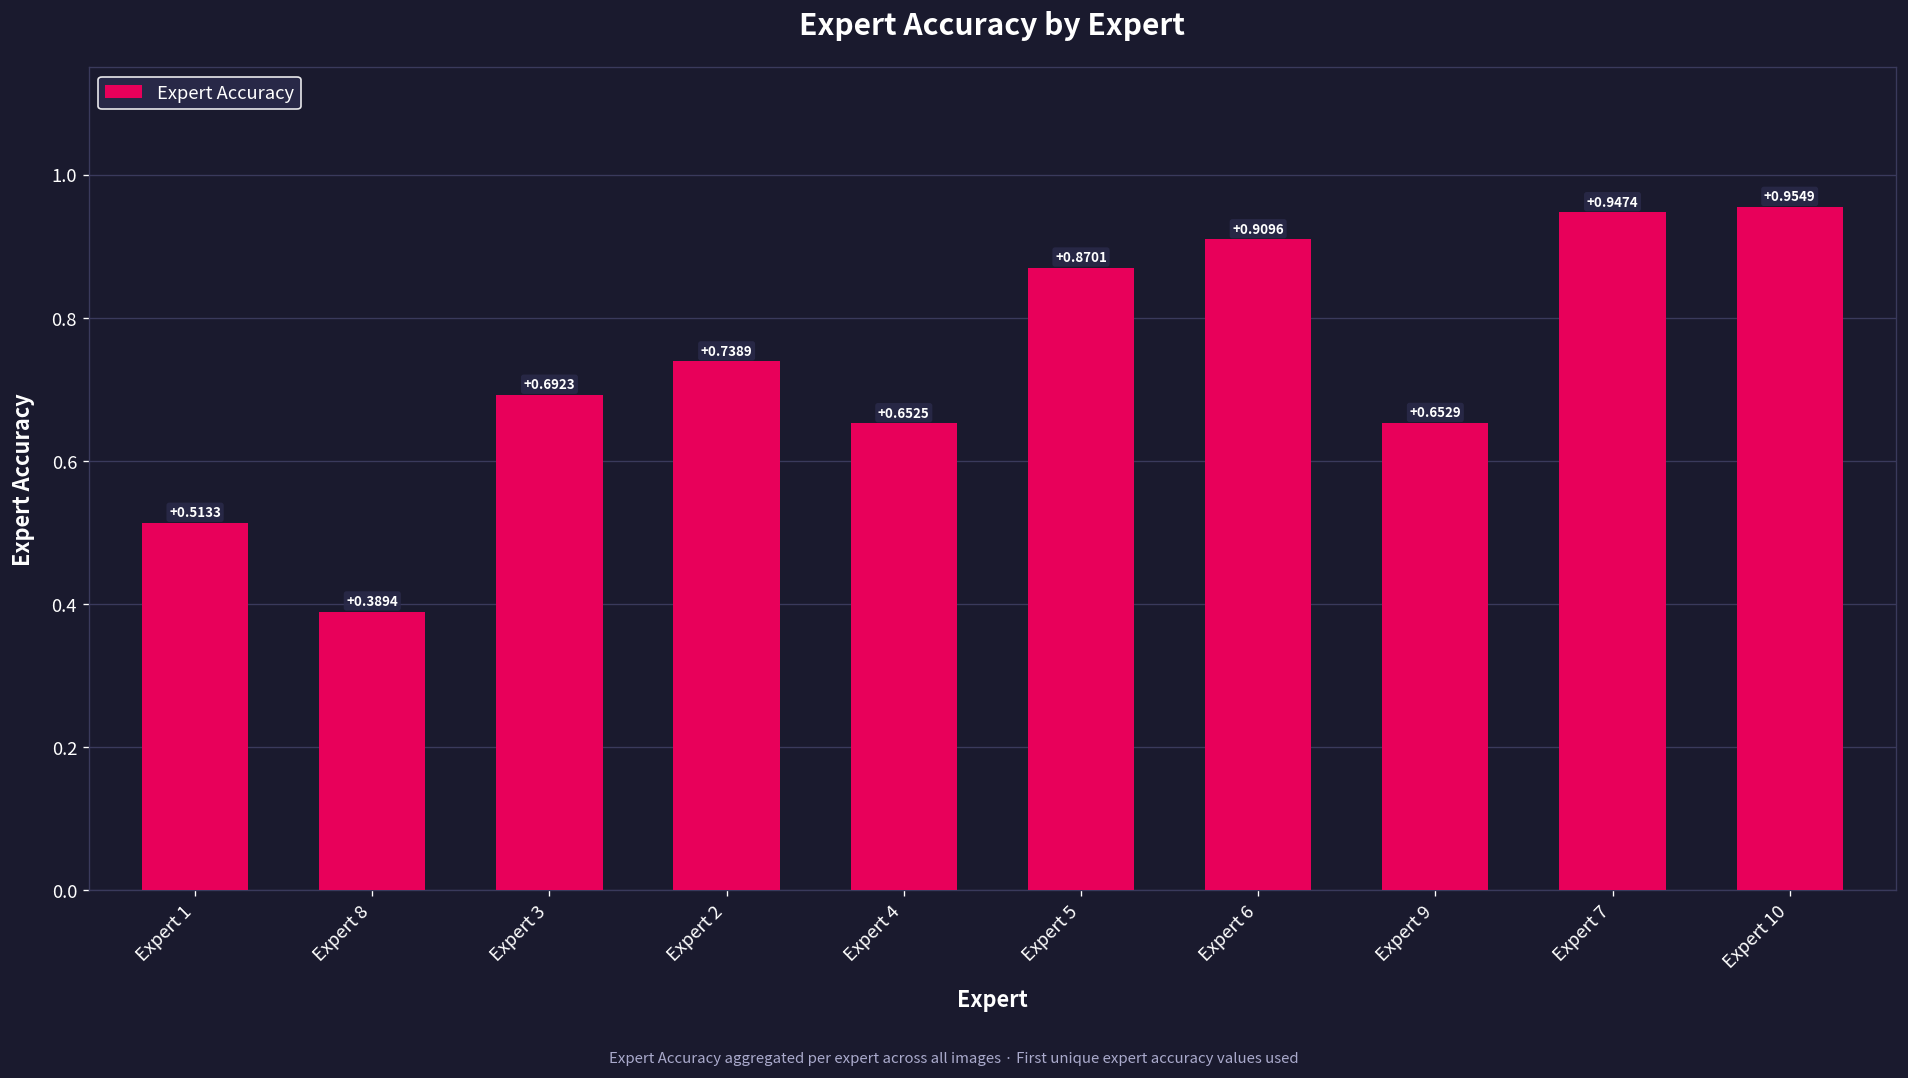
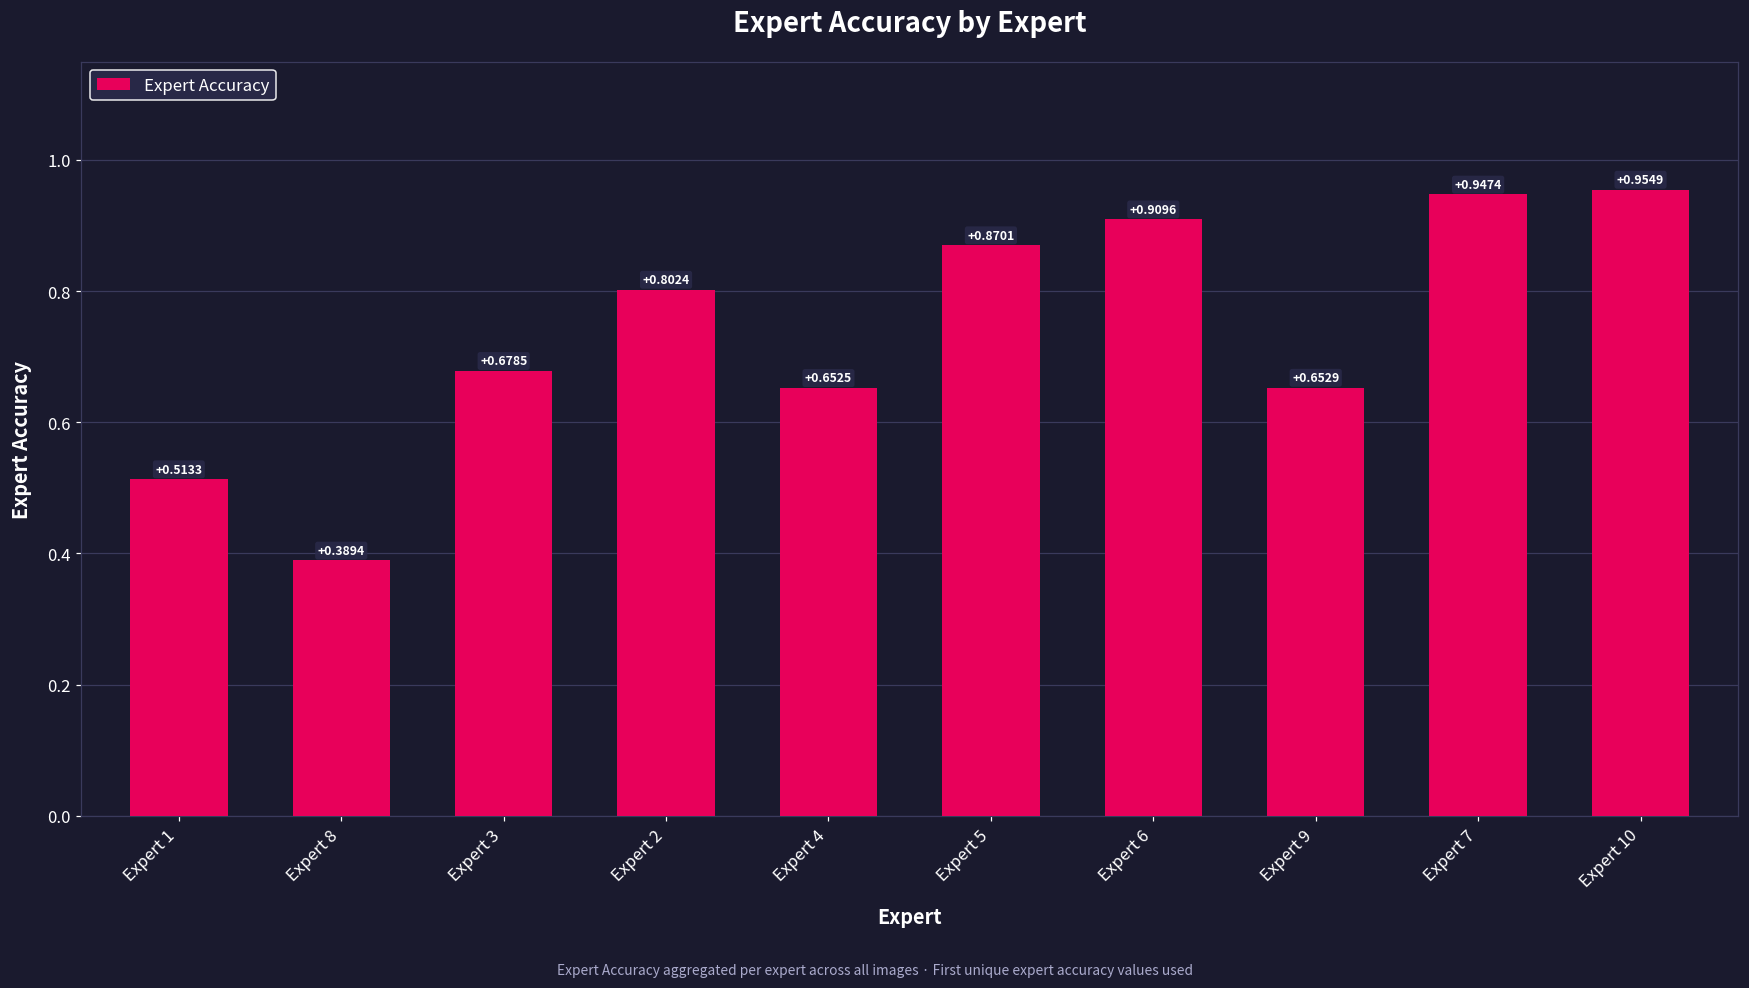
Expert 3: +0.6923 -> +0.6785
Expert 2: +0.7389 -> +0.8024
